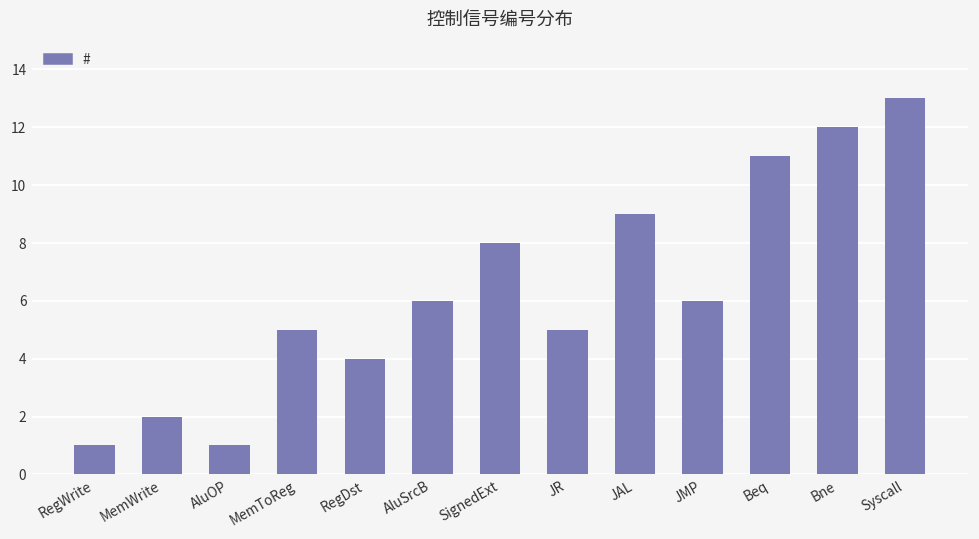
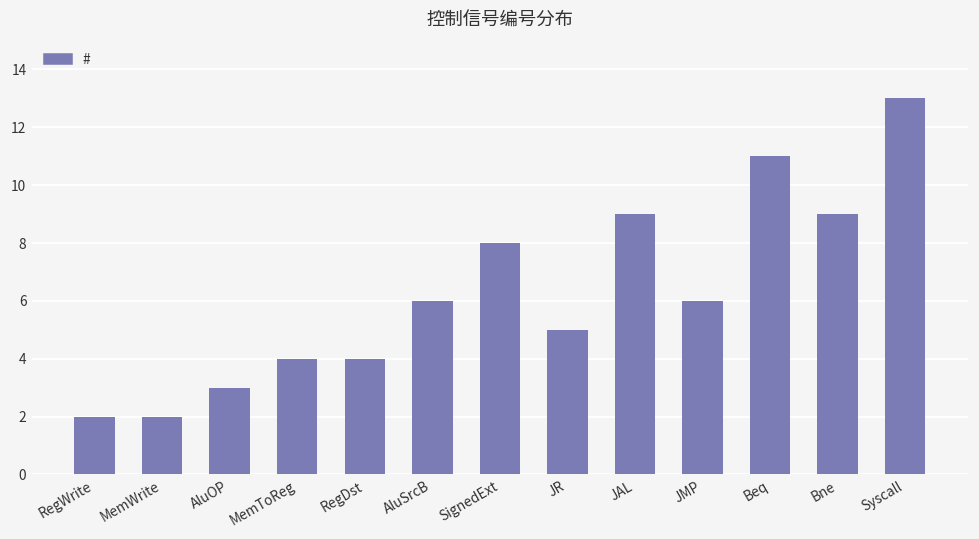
RegWrite: 1 -> 2
AluOP: 1 -> 3
MemToReg: 5 -> 4
Bne: 12 -> 9
